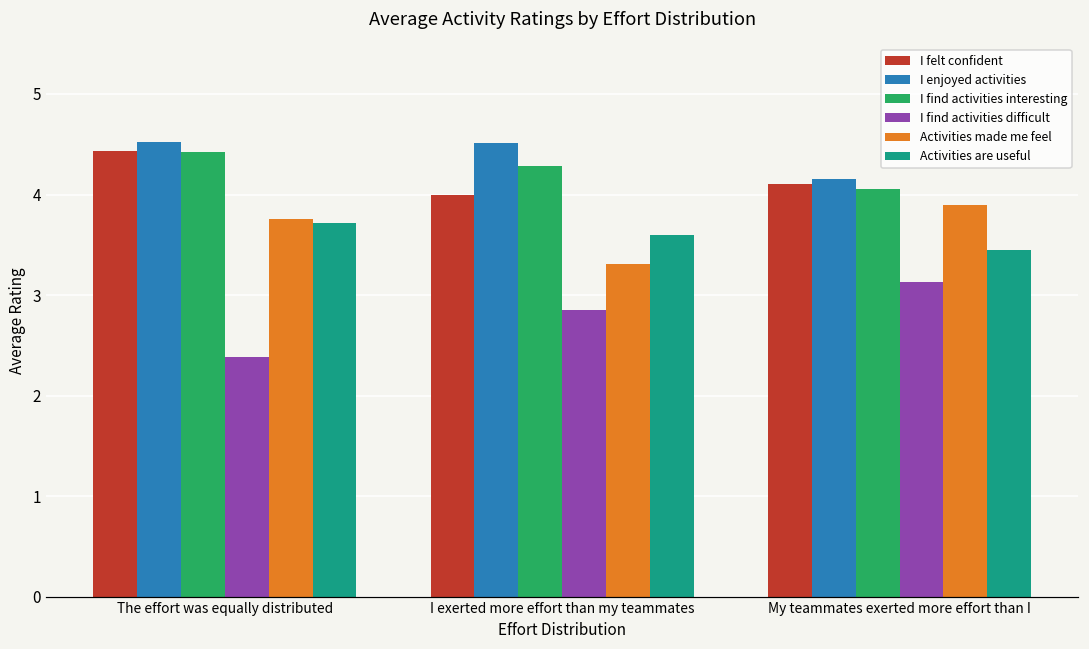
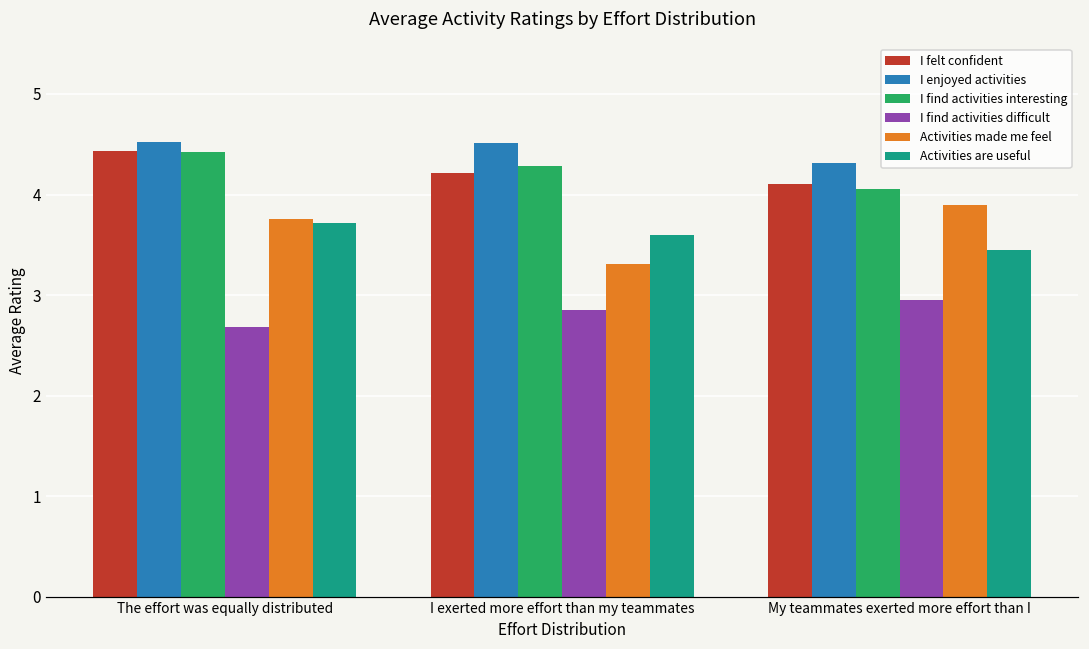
I find activities difficult, The effort was equally distributed: 2.4 -> 2.7
I felt confident, I exerted more effort than my teammates: 4.0 -> 4.2
I enjoyed activities, My teammates exerted more effort than I: 4.2 -> 4.3
I find activities difficult, My teammates exerted more effort than I: 3.1 -> 3.0
